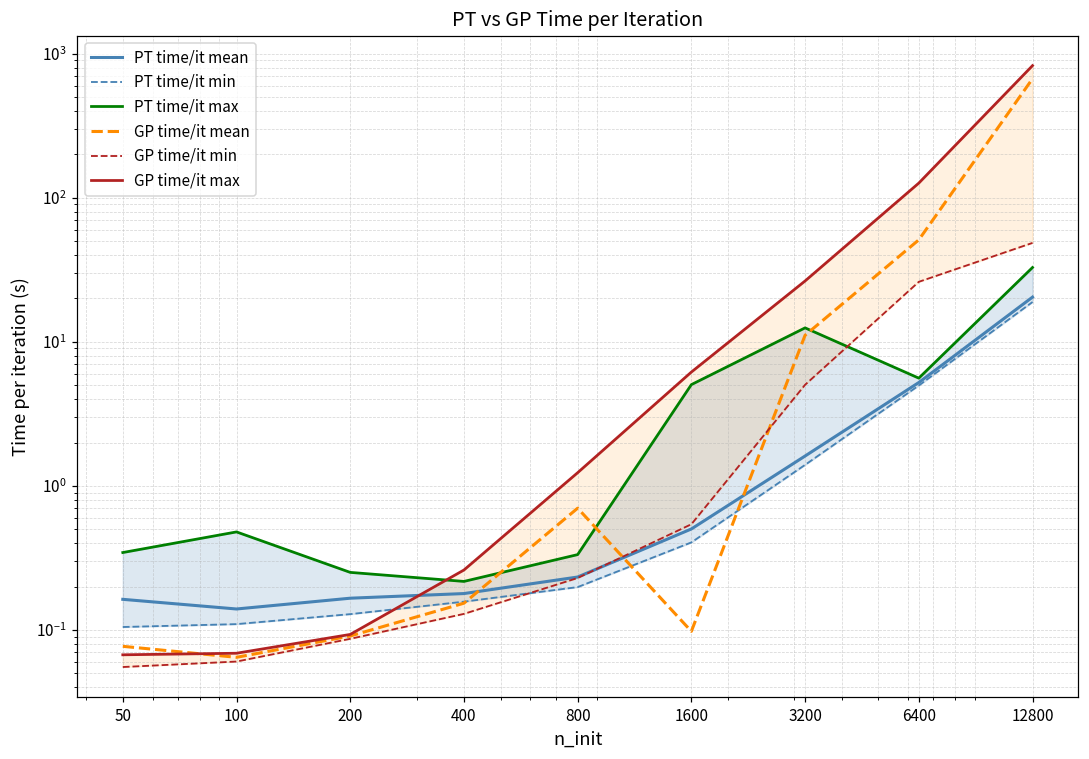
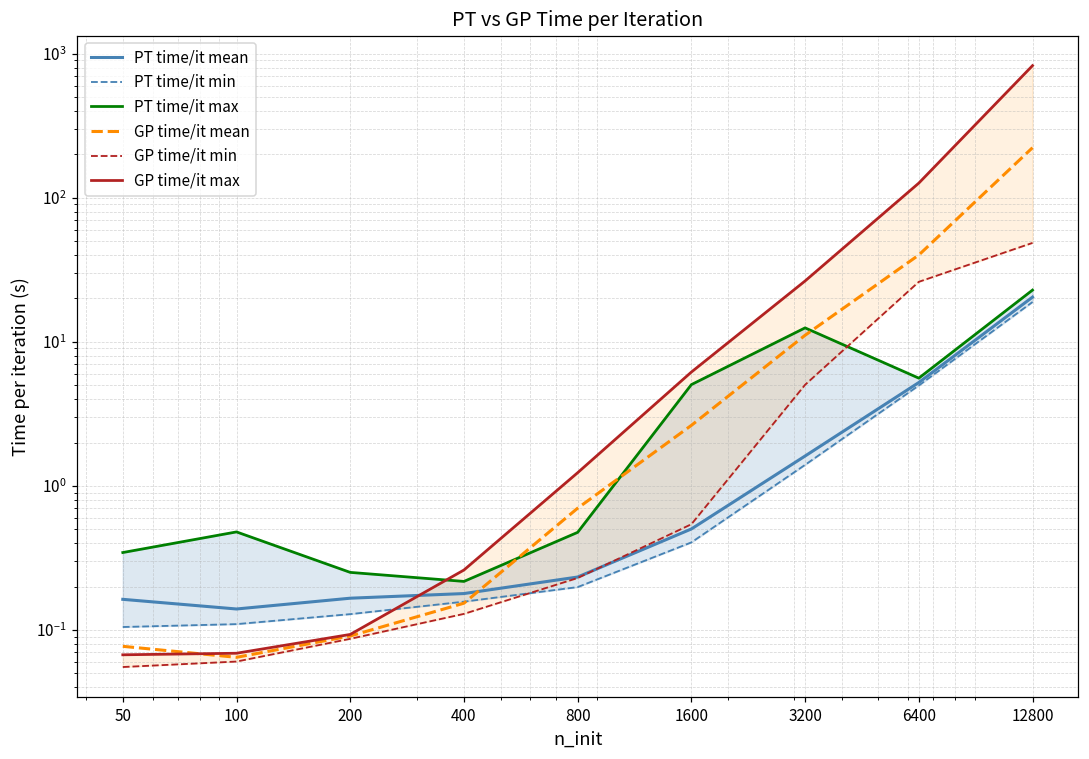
PT time/it max, 800: 0.33 -> 0.48
GP time/it mean, 1600: 0.10 -> 2.6
GP time/it mean, 6400: 51 -> 40
PT time/it max, 12800: 33 -> 23
GP time/it mean, 12800: 700 -> 220
